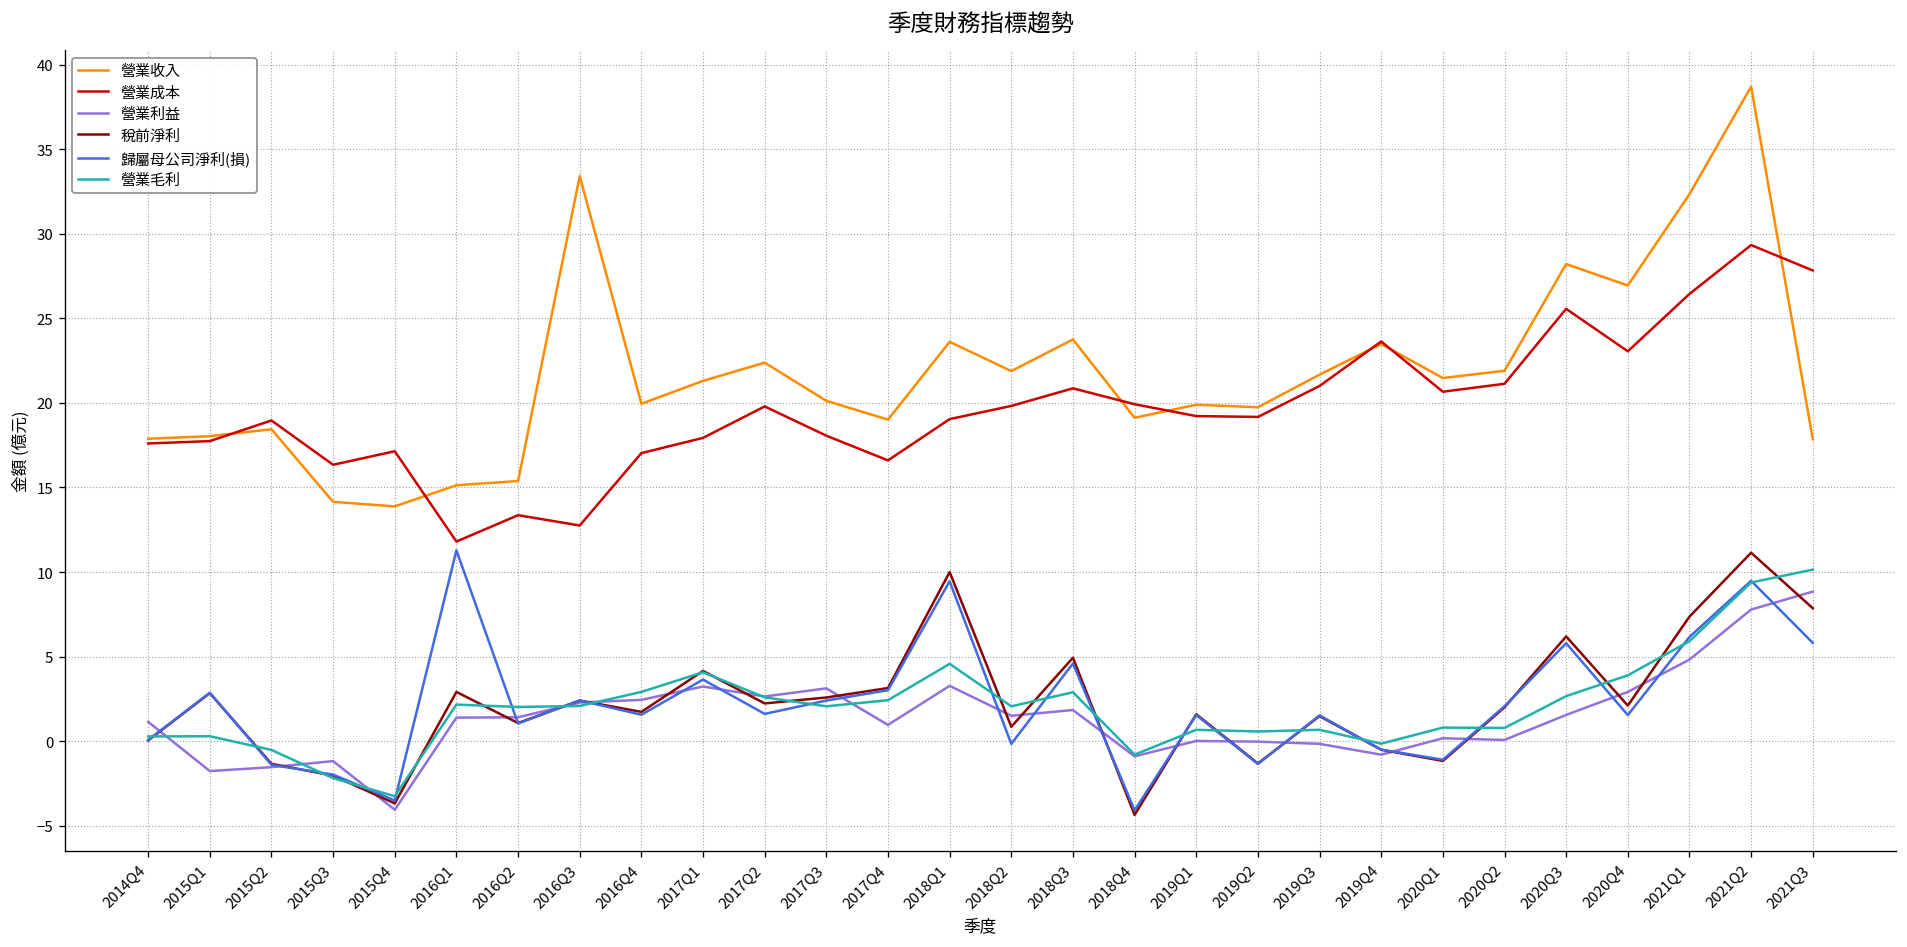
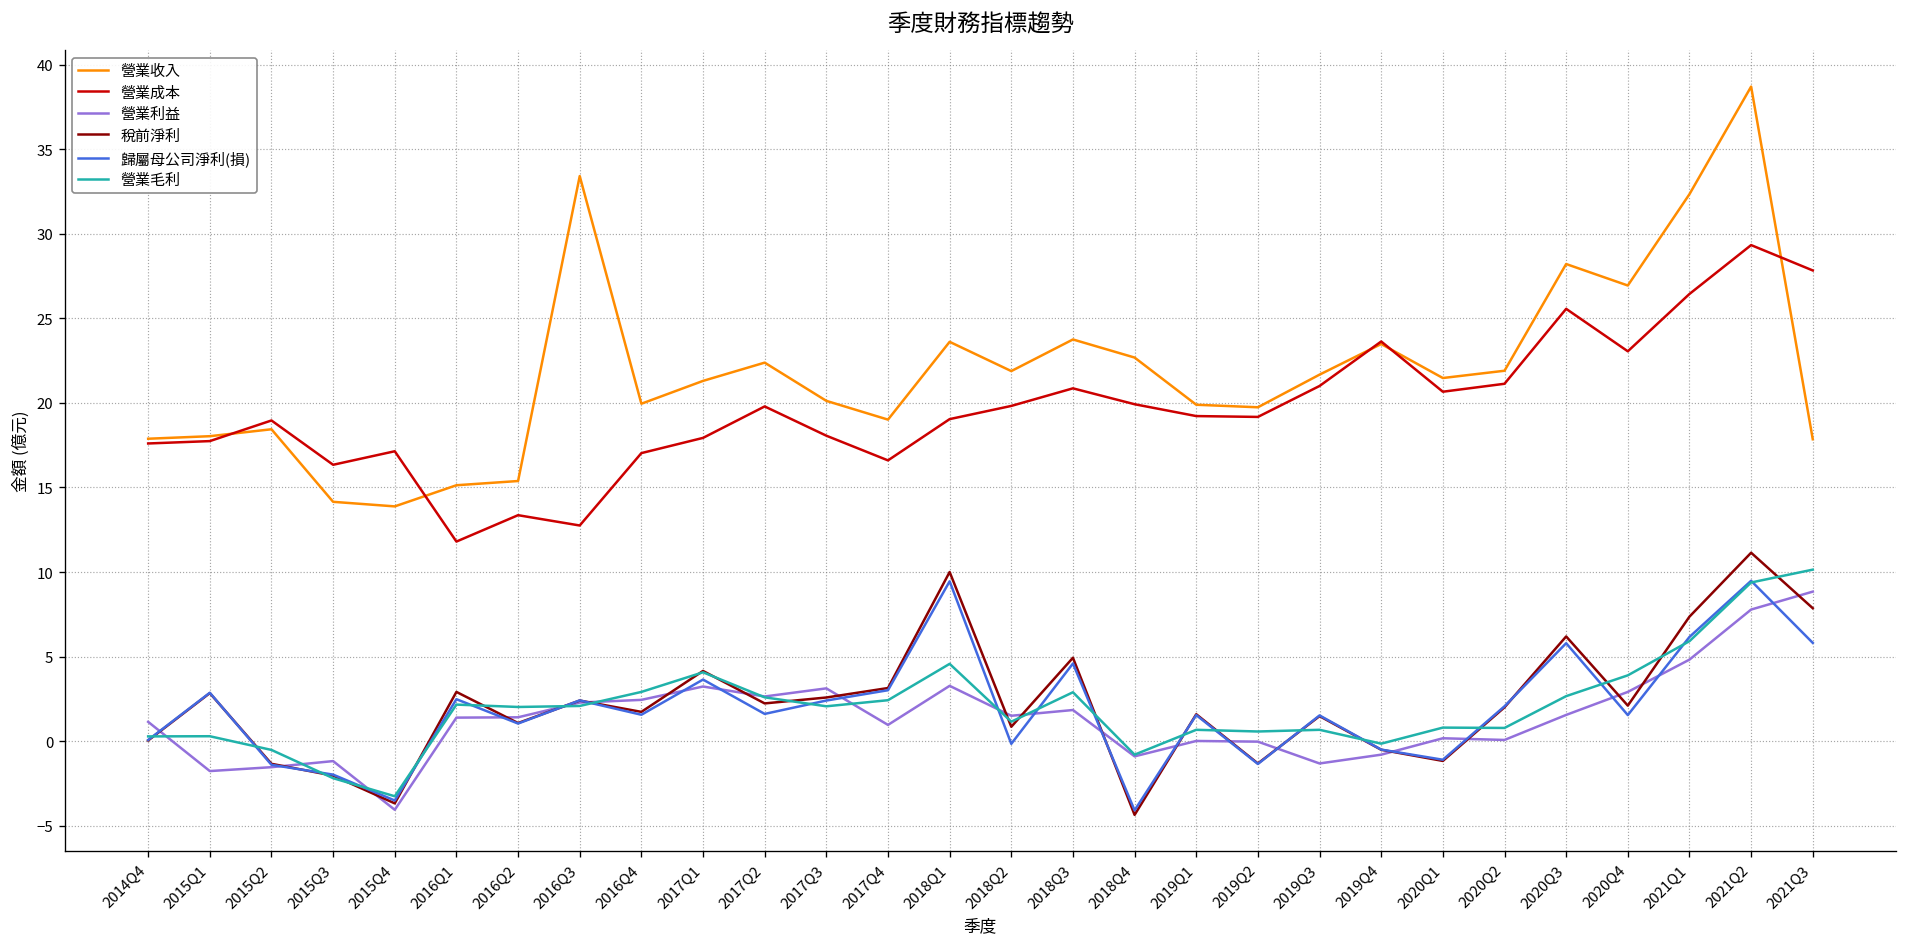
歸屬母公司淨利(損), 2016Q1: 11.3 -> 2.5
營業毛利, 2018Q2: 2.1 -> 1.2
營業收入, 2018Q4: 19.1 -> 22.7
營業利益, 2019Q3: -0.2 -> -1.3
